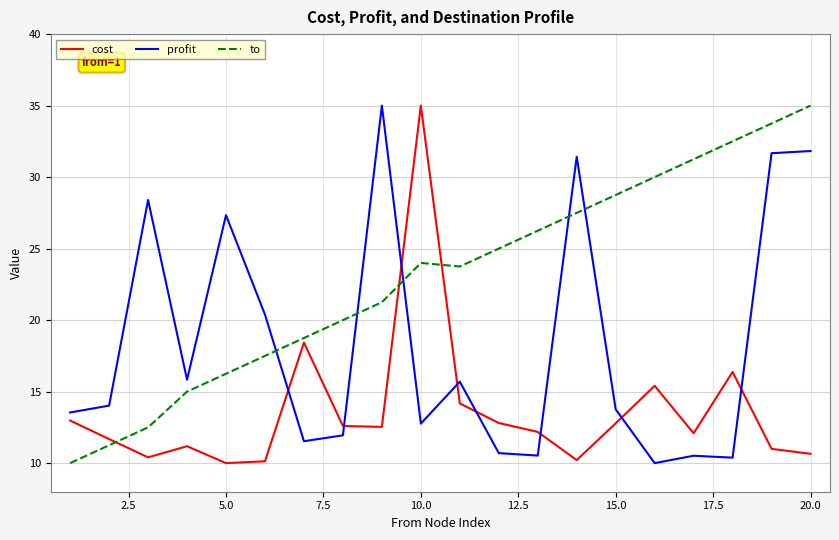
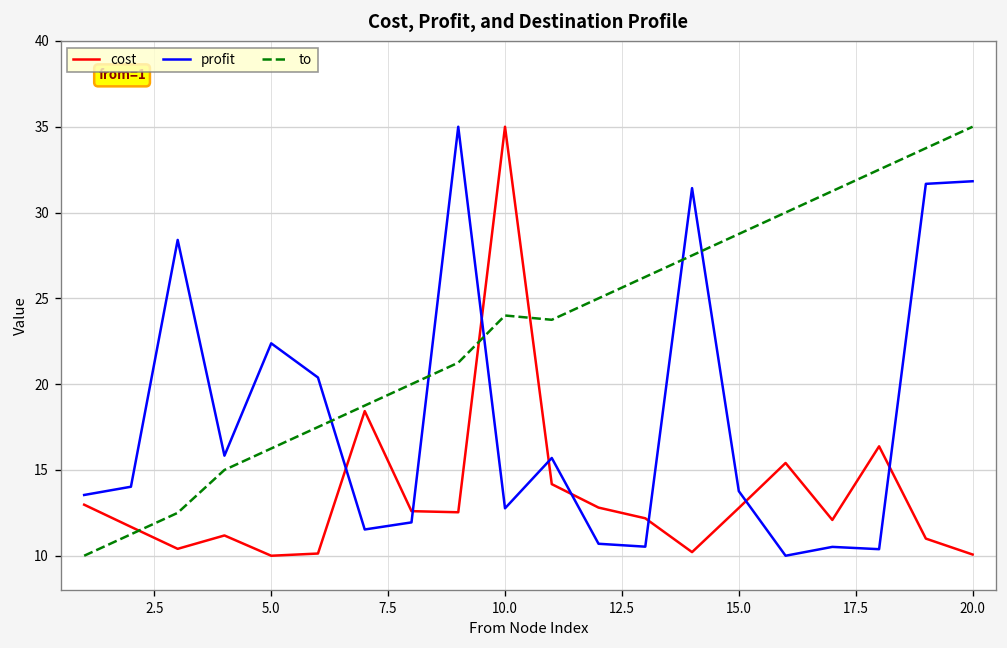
profit, 5.0: 27.3 -> 22.4
cost, 20.0: 10.7 -> 10.1
